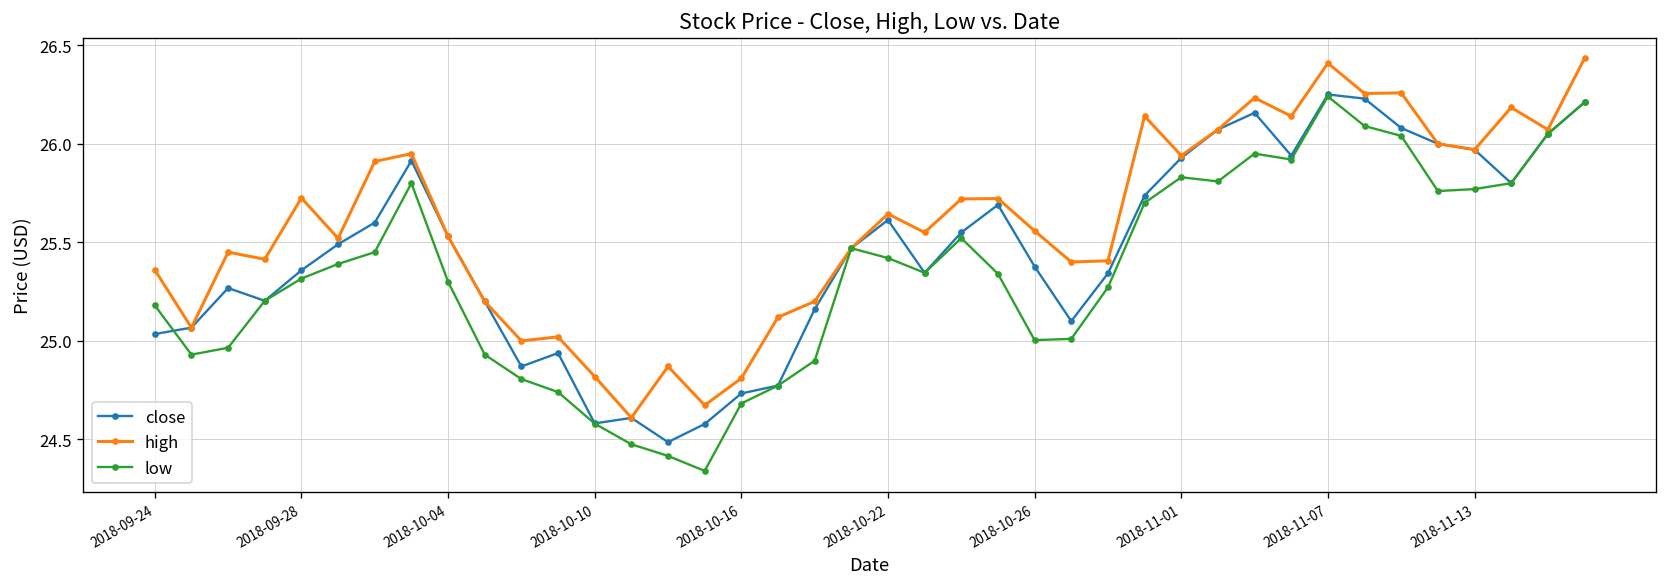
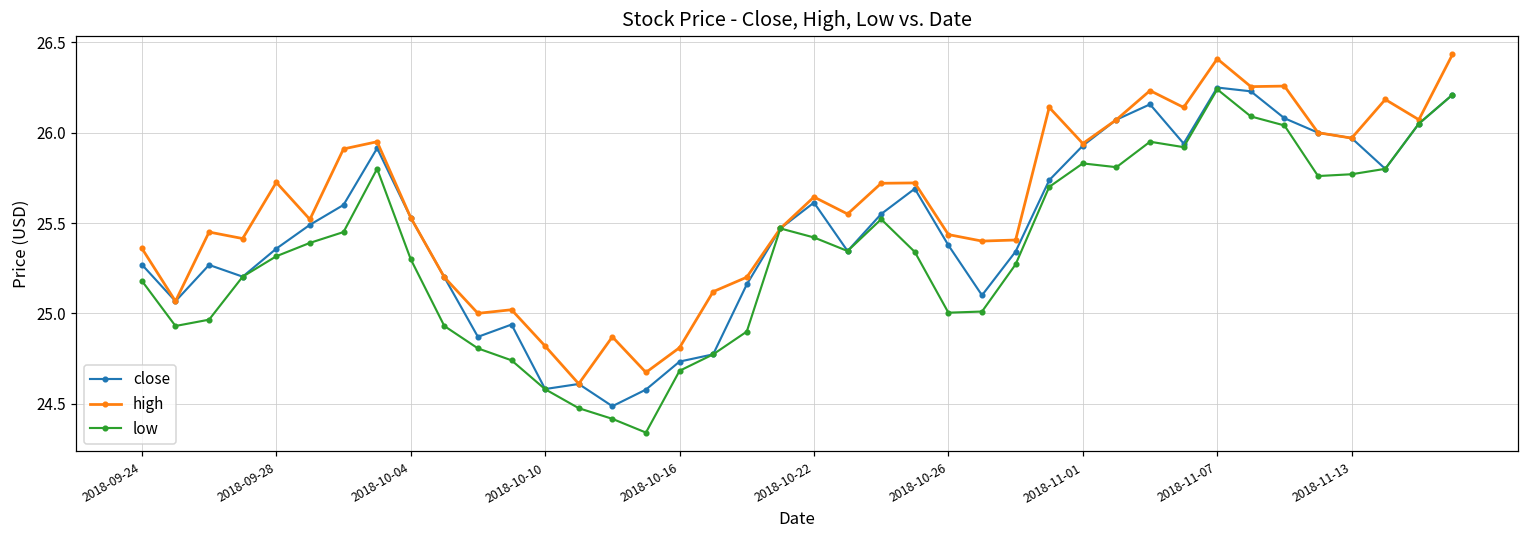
close, 2018-09-24: 25.03 -> 25.27
high, 2018-10-26: 25.56 -> 25.44
